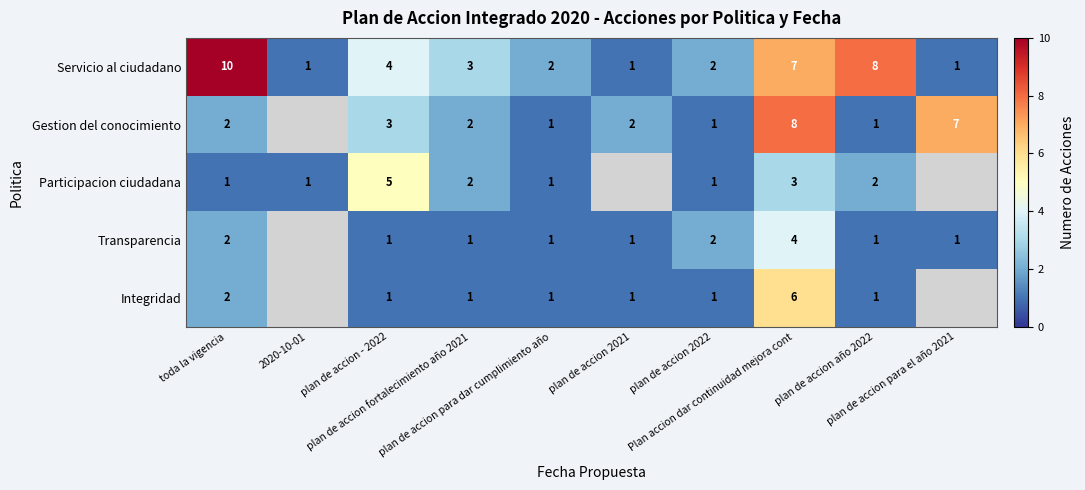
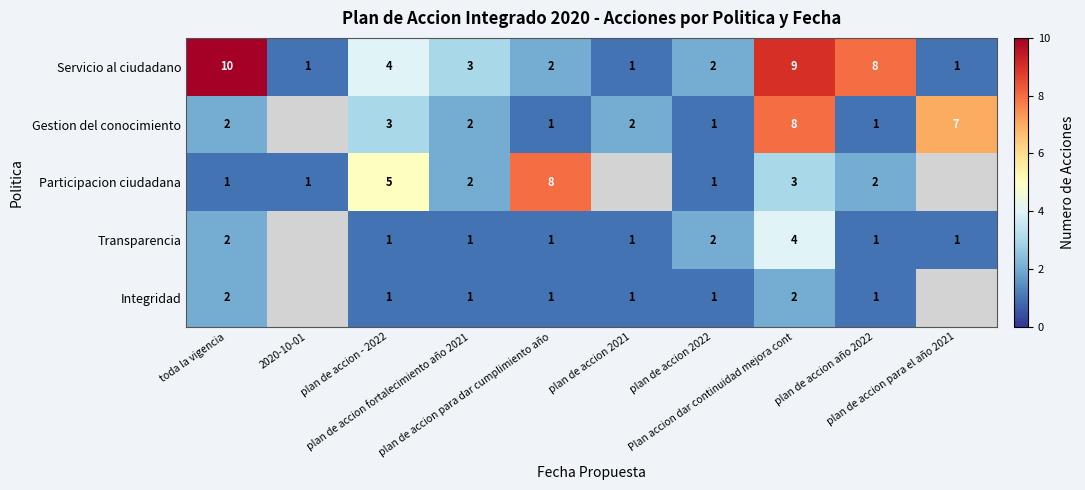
Servicio al ciudadano, Plan accion dar continuidad mejora cont: 7 -> 9
Participacion ciudadana, plan de accion para dar cumplimiento año: 1 -> 8
Integridad, Plan accion dar continuidad mejora cont: 6 -> 2
